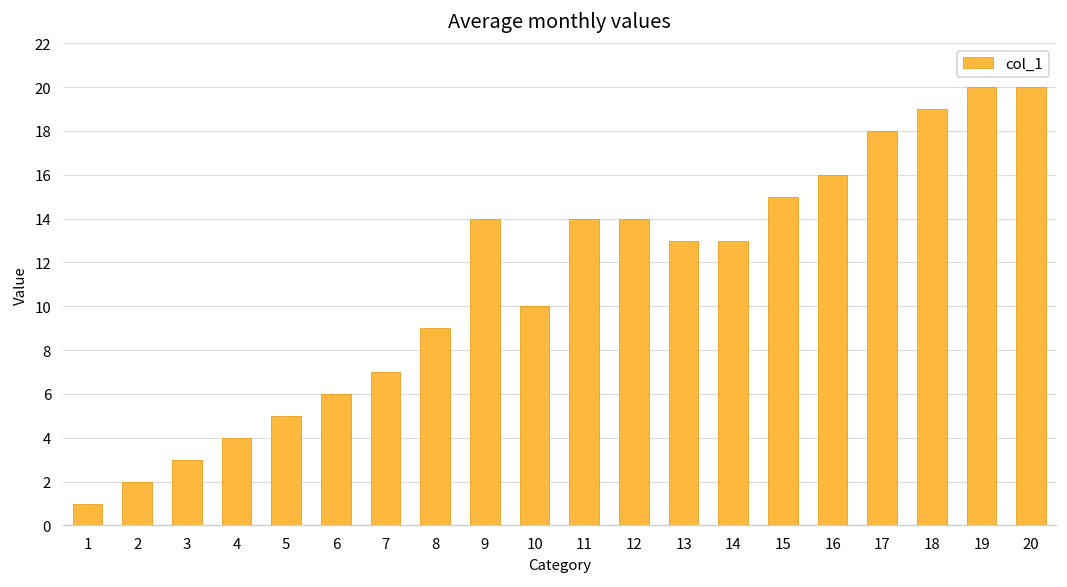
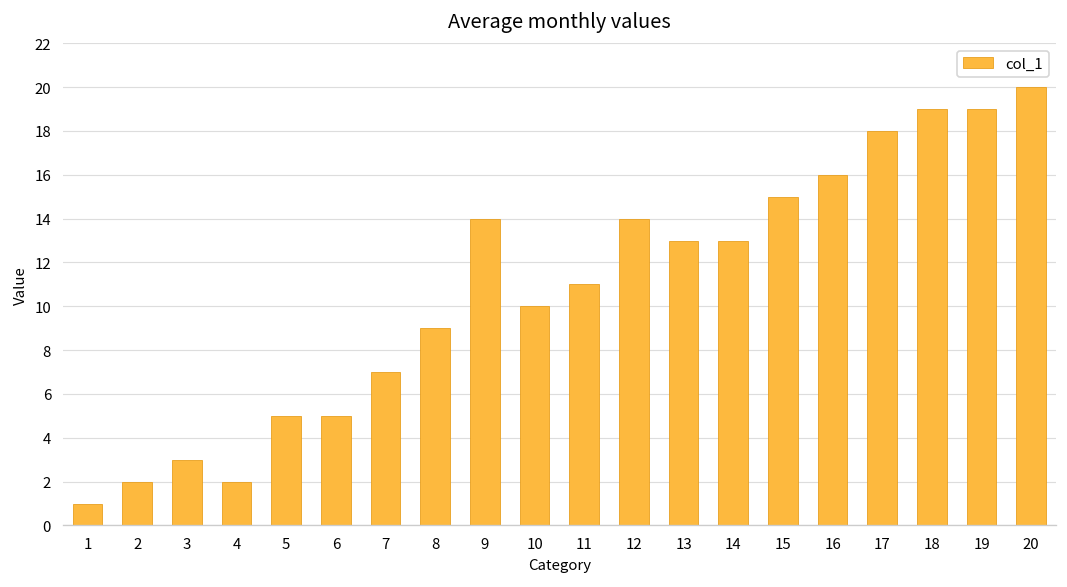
4: 4 -> 2
6: 6 -> 5
11: 14 -> 11
19: 20 -> 19
